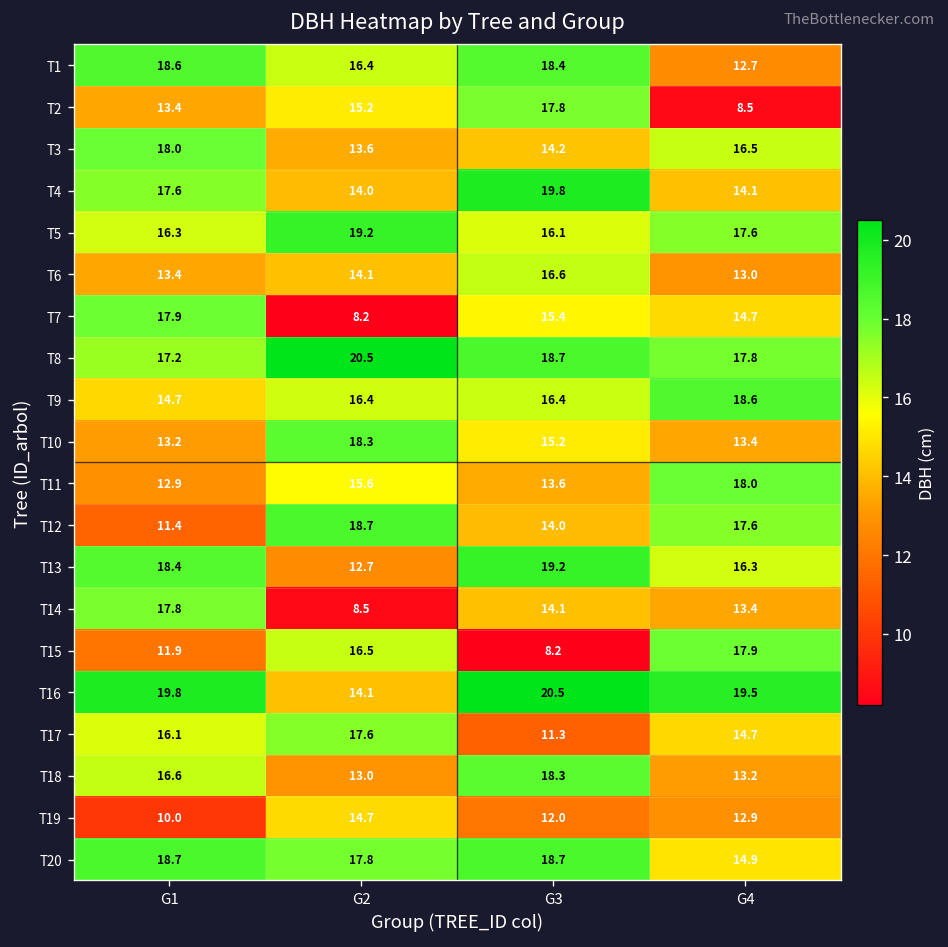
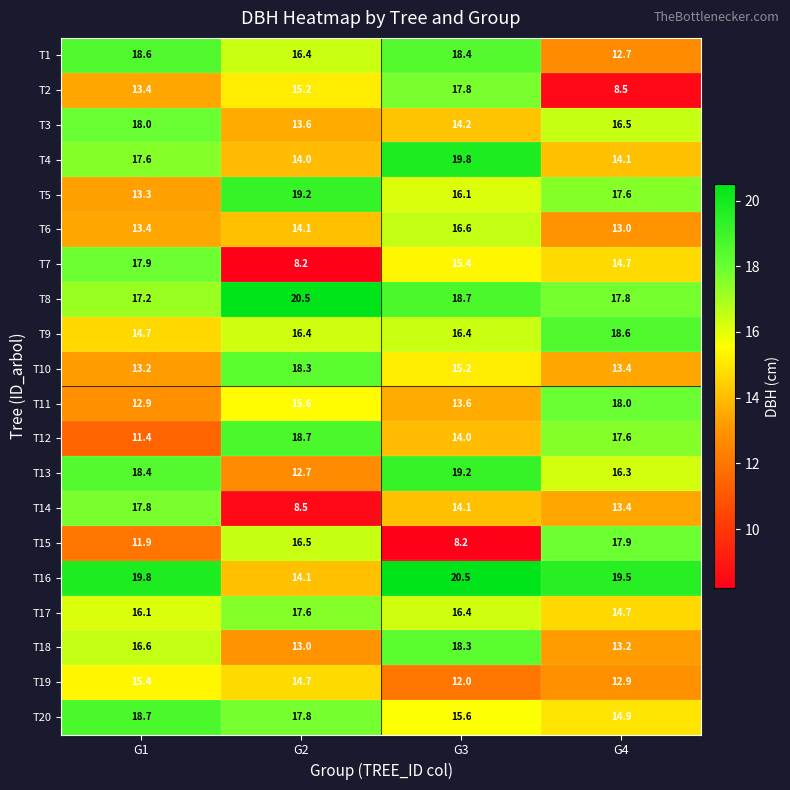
T5, G1: 16.3 -> 13.3
T17, G3: 11.3 -> 16.4
T19, G1: 10.0 -> 15.4
T20, G3: 18.7 -> 15.6
